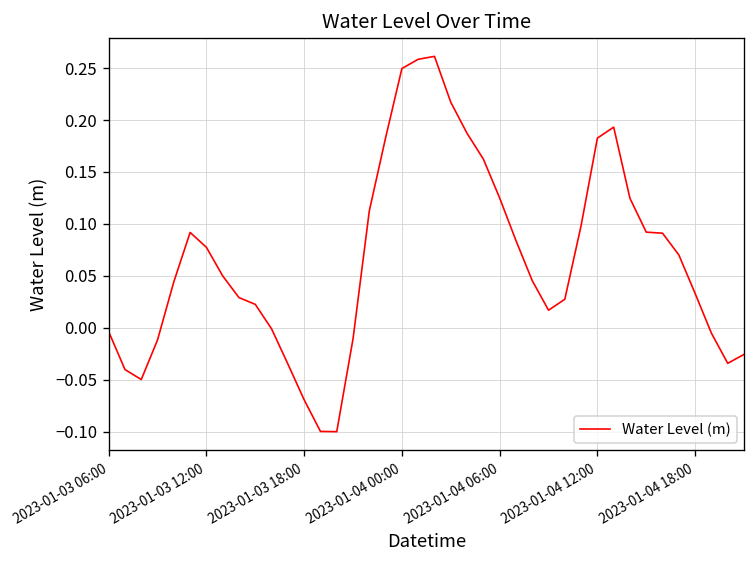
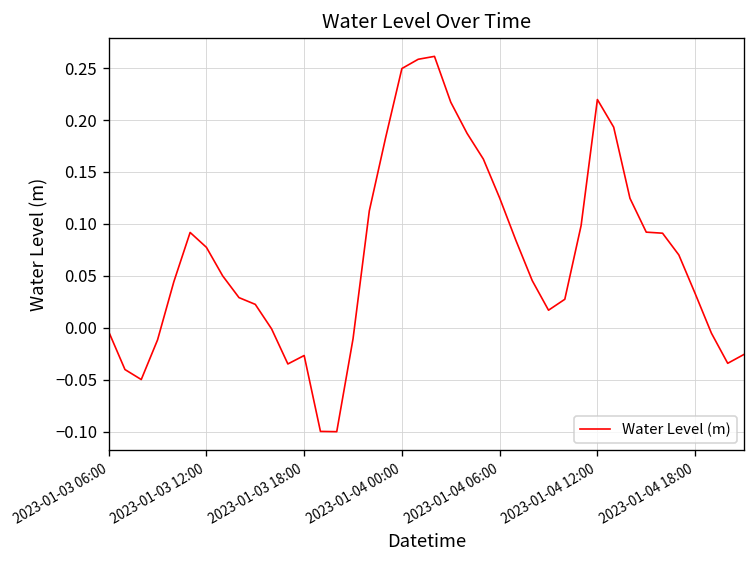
2023-01-03 18:00: -0.07 -> -0.03
2023-01-04 12:00: 0.18 -> 0.22
